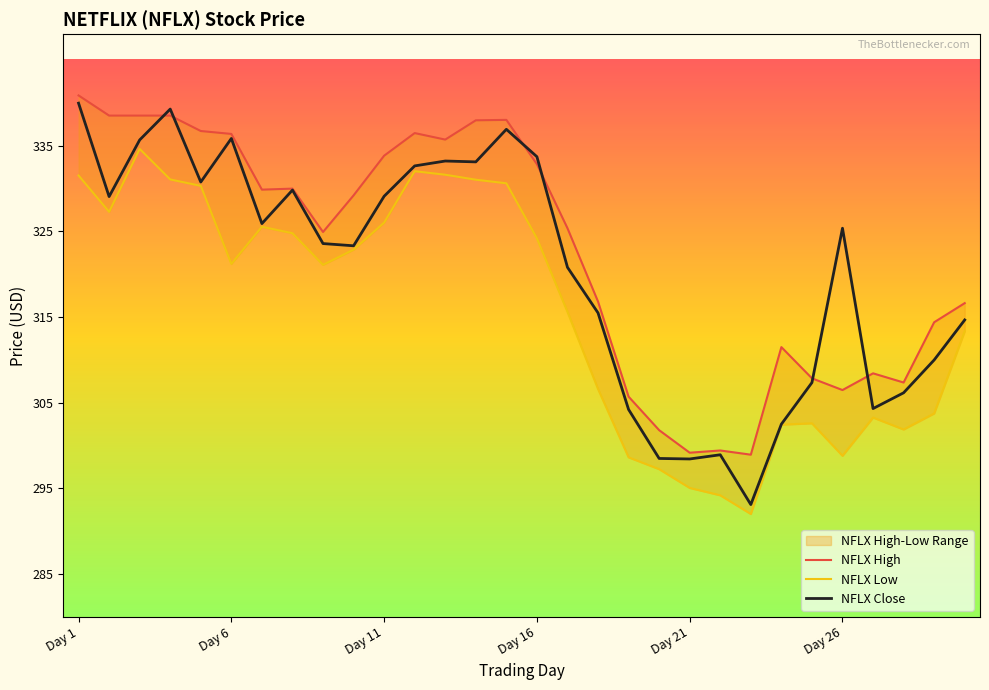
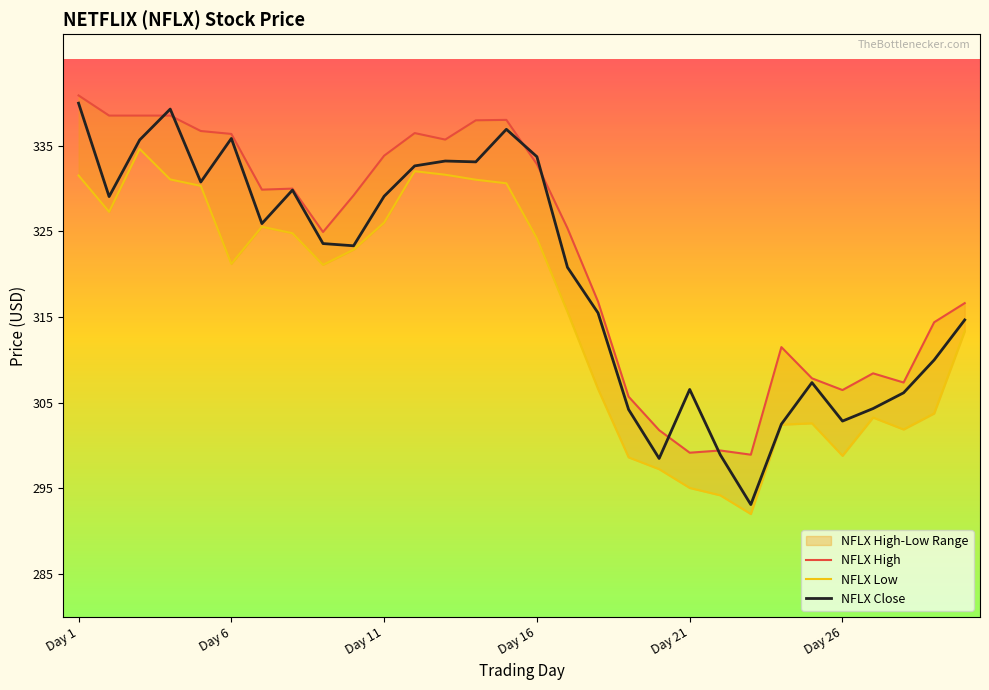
NFLX Close, Day 21: 298 -> 307
NFLX Close, Day 26: 325 -> 303
